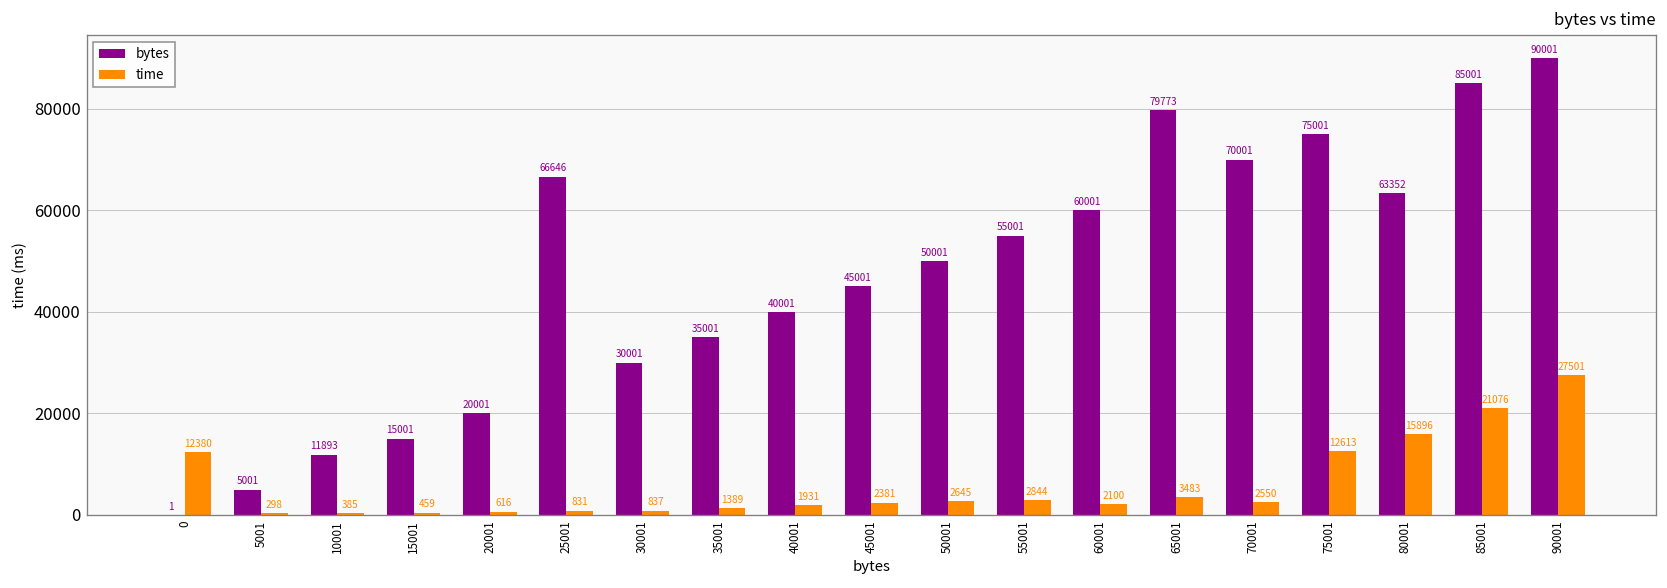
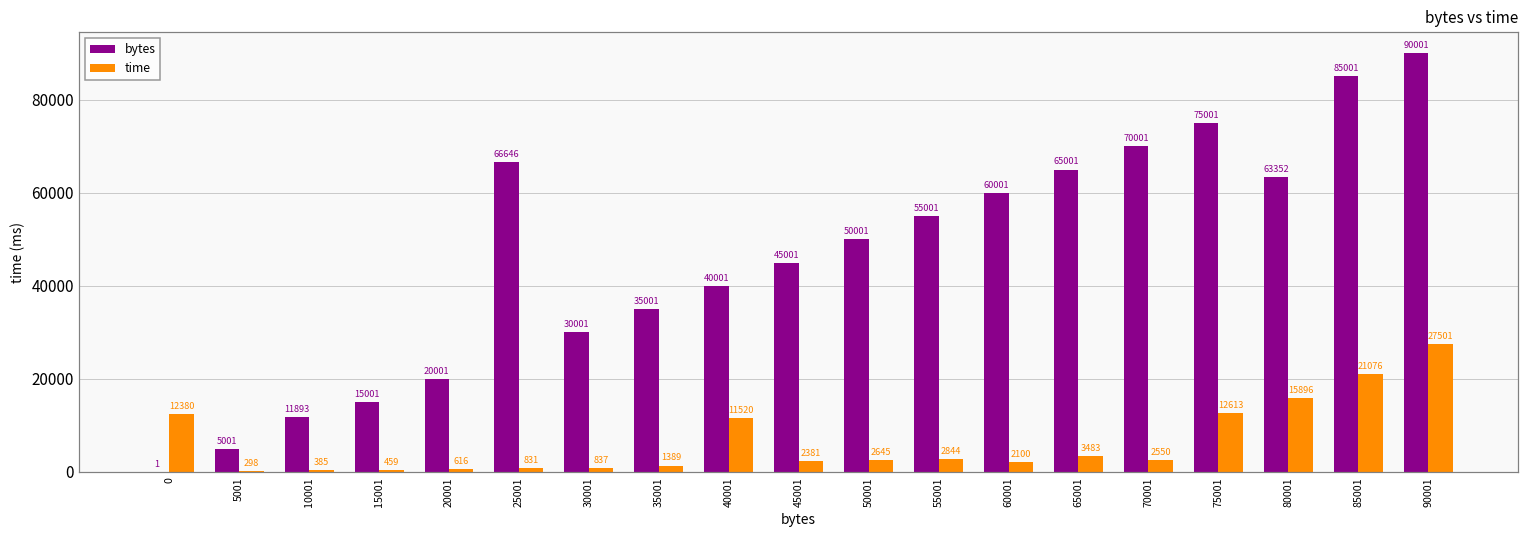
time, 40001: 1931 -> 11520
bytes, 65001: 79773 -> 65001
